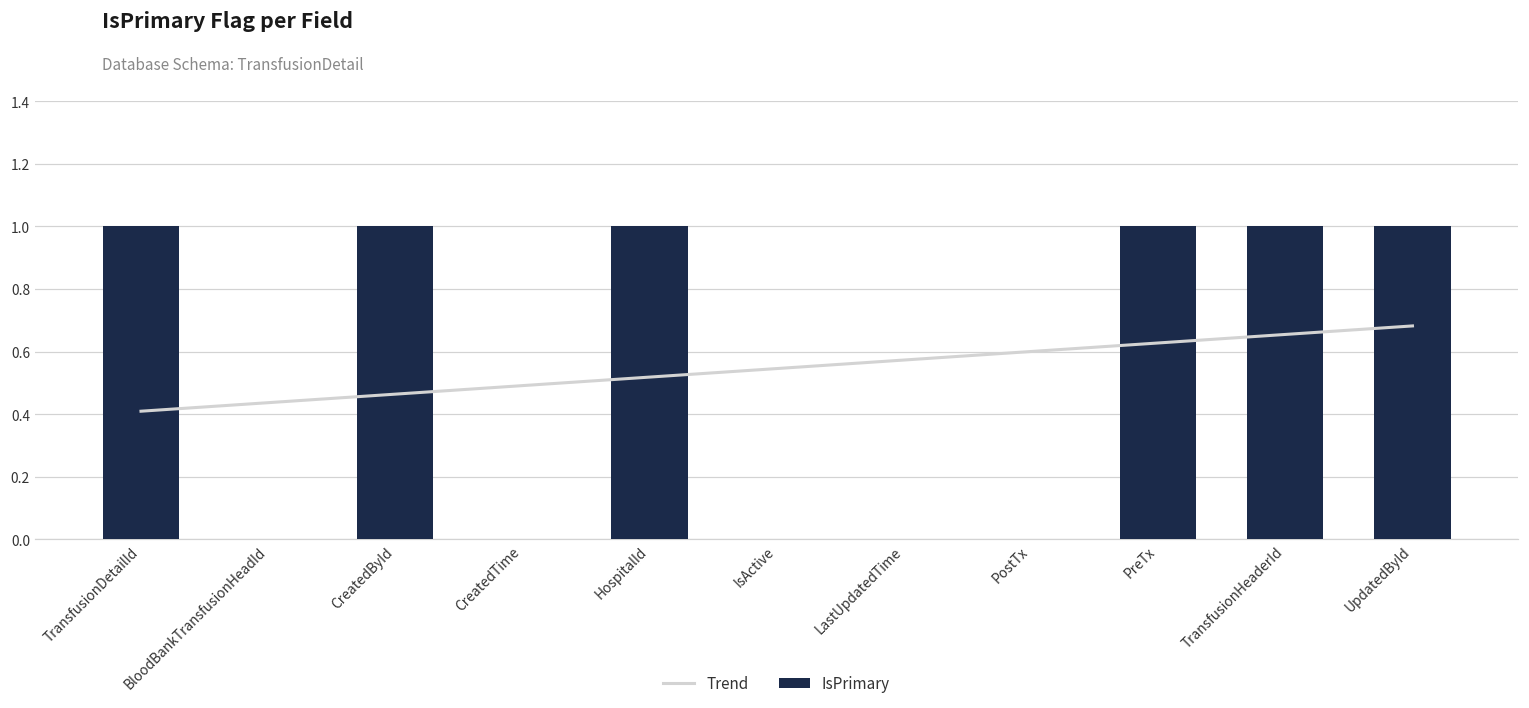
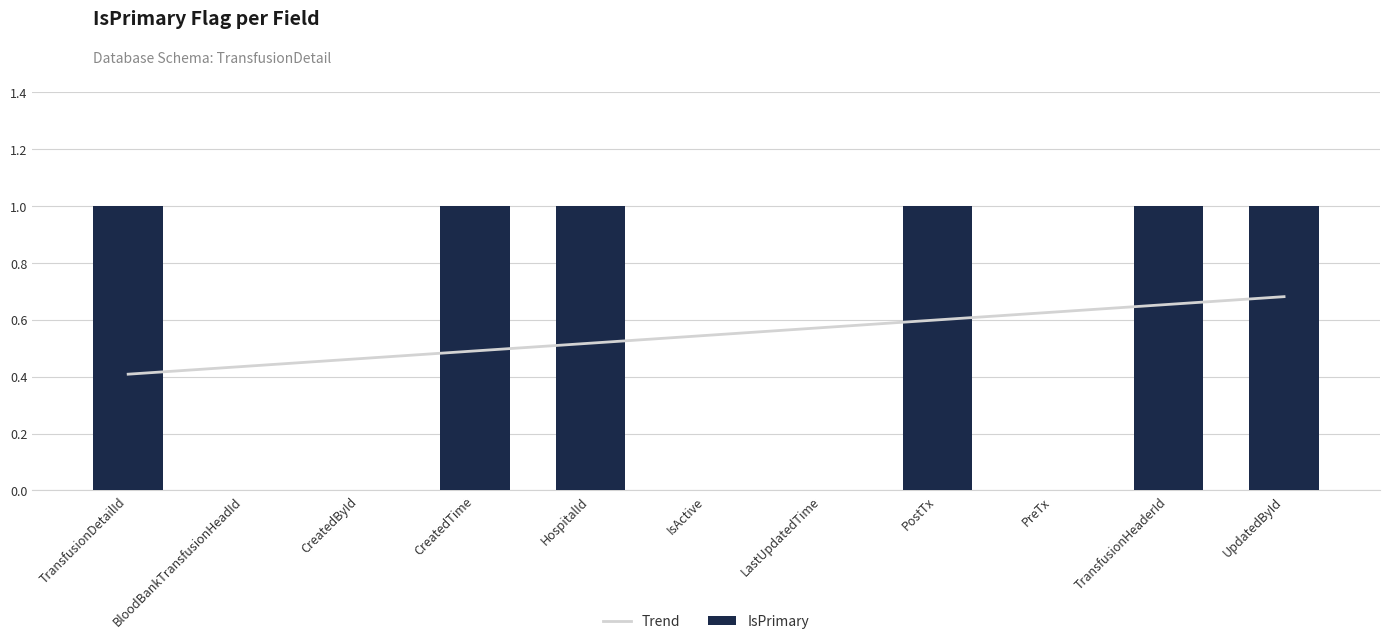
IsPrimary, CreatedById: 1 -> 0
IsPrimary, CreatedTime: 0 -> 1
IsPrimary, PostTx: 0 -> 1
IsPrimary, PreTx: 1 -> 0
